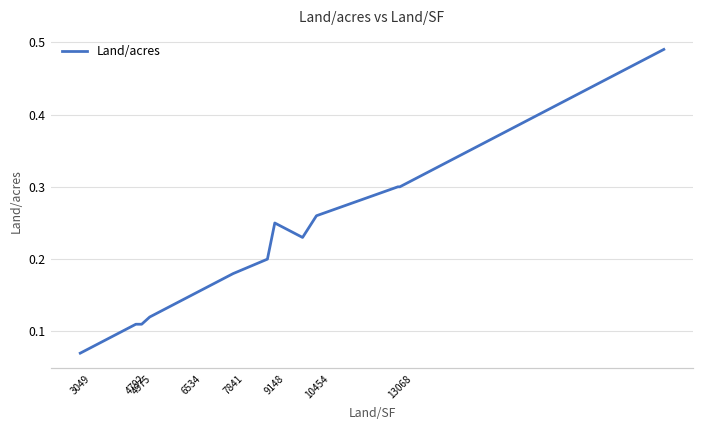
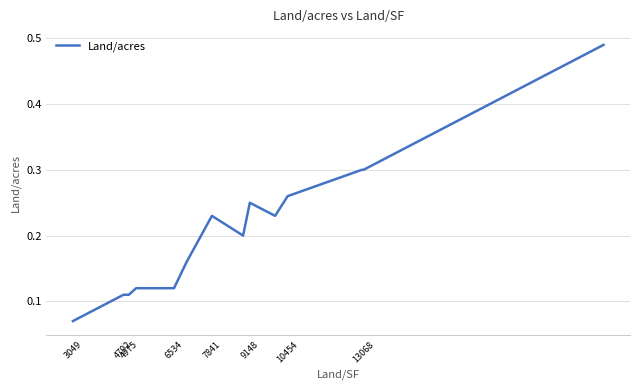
6534: 0.15 -> 0.12
7841: 0.18 -> 0.23
